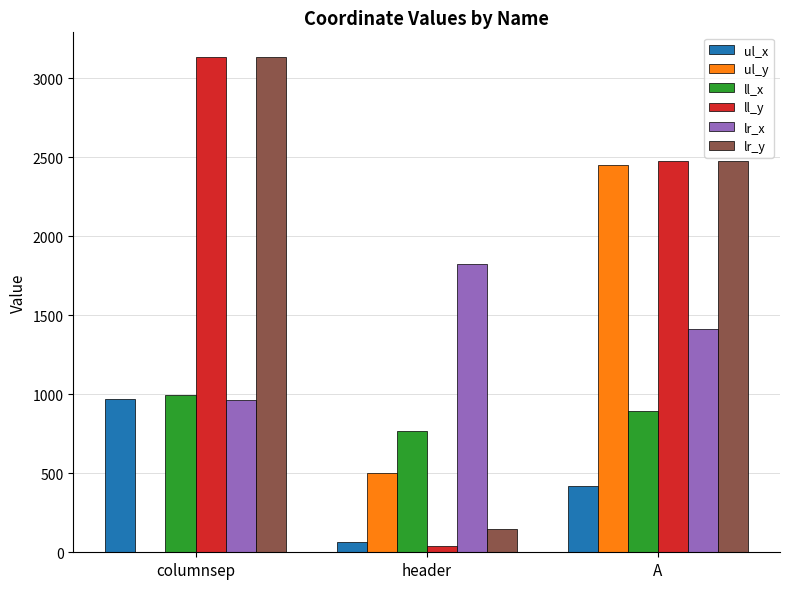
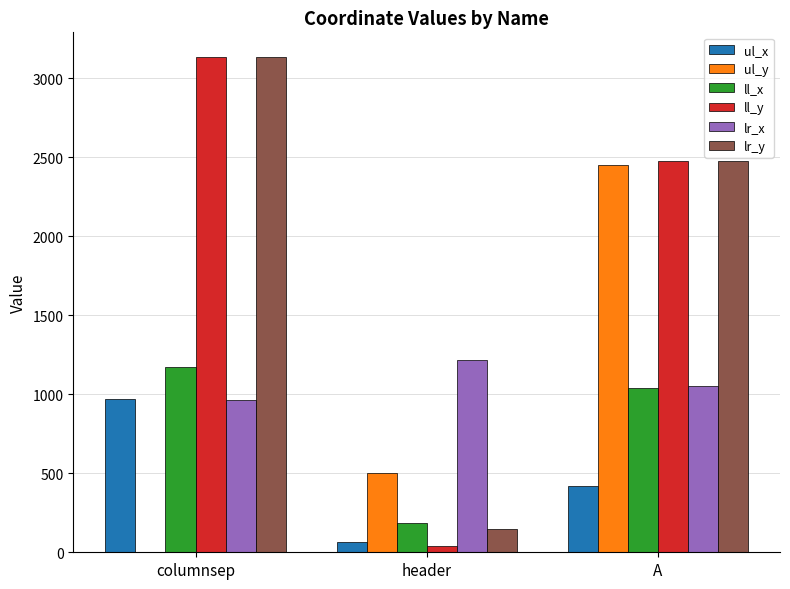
ll_x, columnsep: 1000 -> 1170
ll_x, header: 770 -> 180
lr_x, header: 1830 -> 1220
ll_x, A: 900 -> 1040
lr_x, A: 1410 -> 1050
